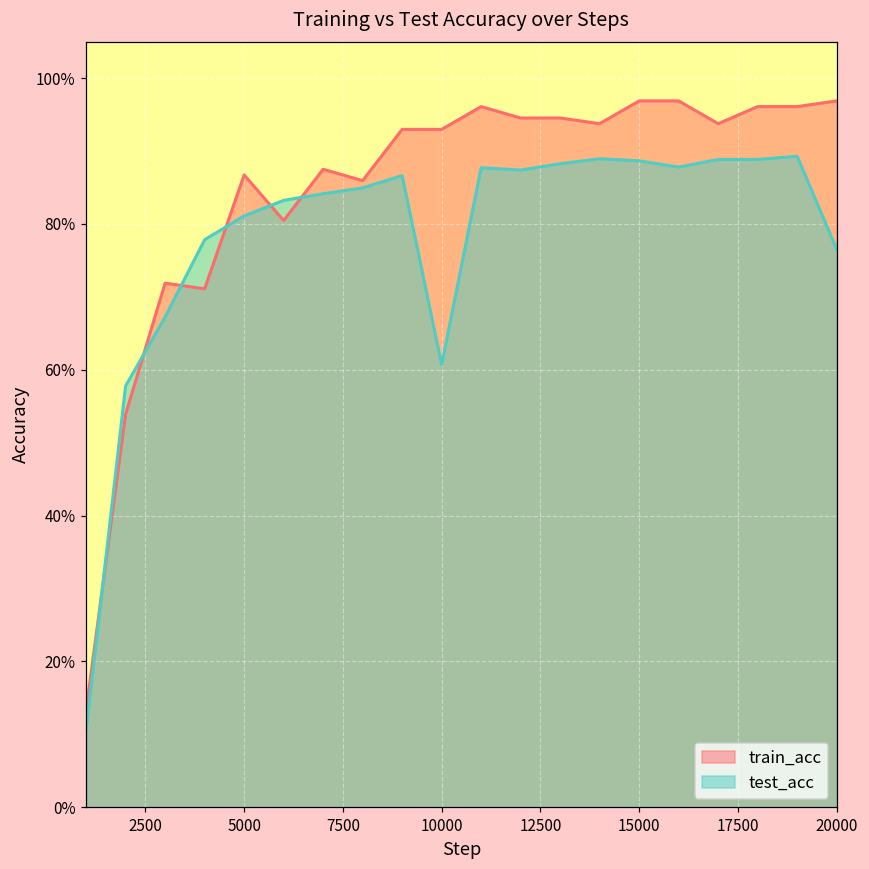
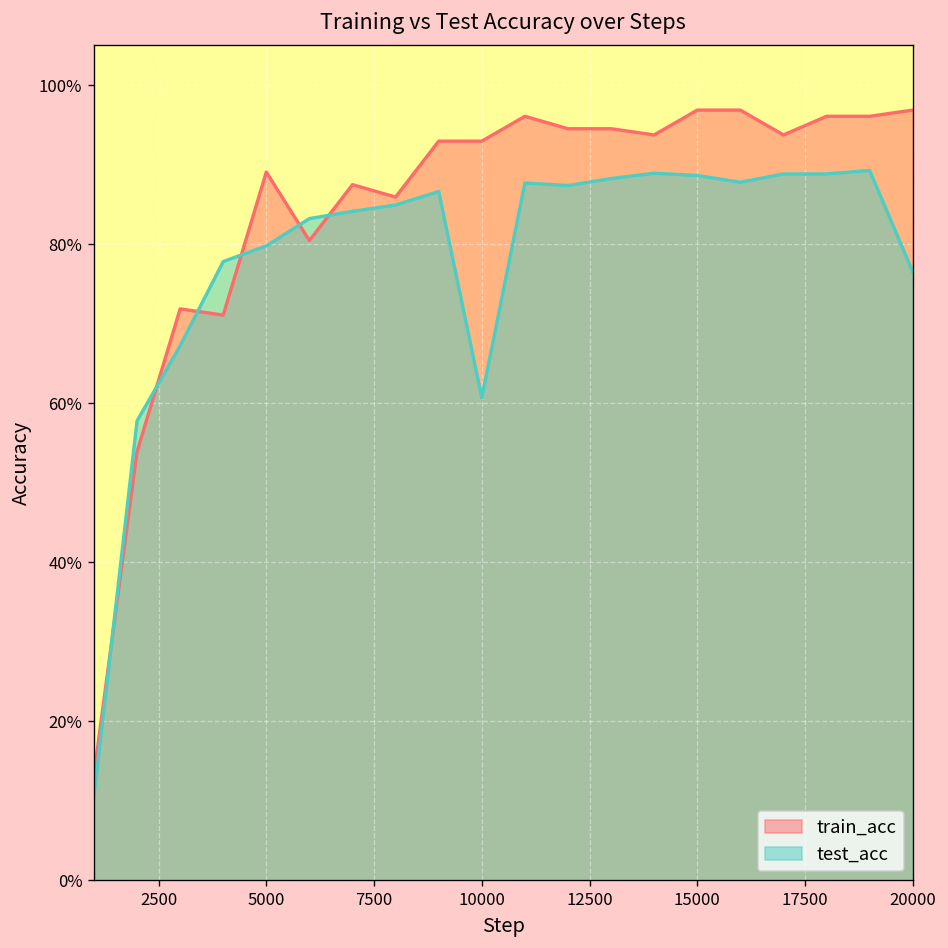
train_acc, 5000: 87% -> 89%
test_acc, 5000: 81% -> 80%
